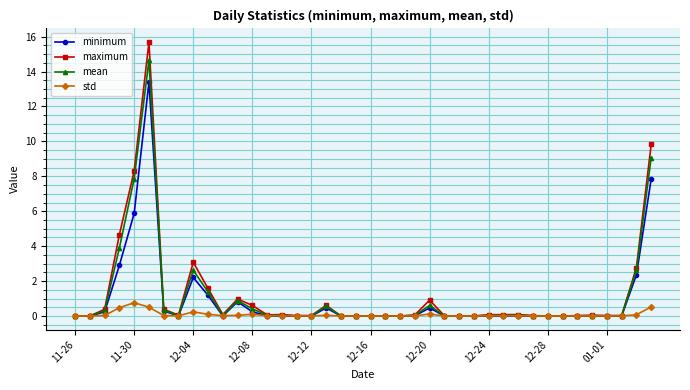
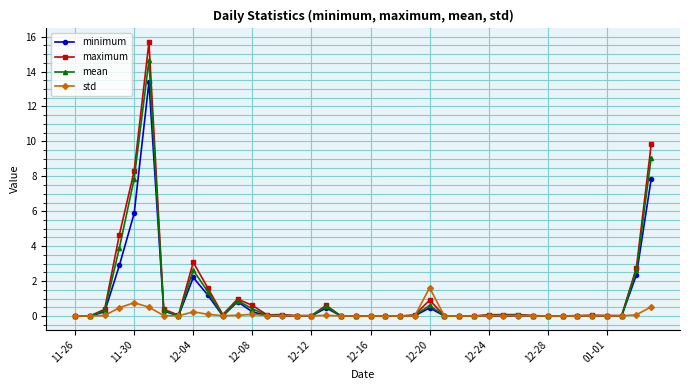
std, 12-20: 0.1 -> 1.6
